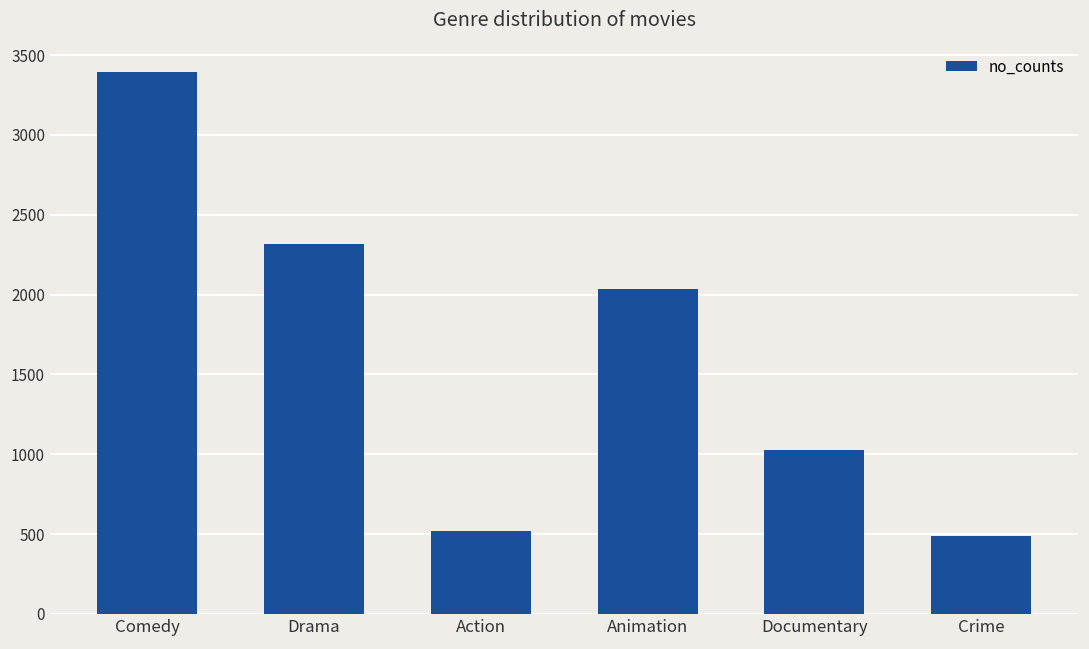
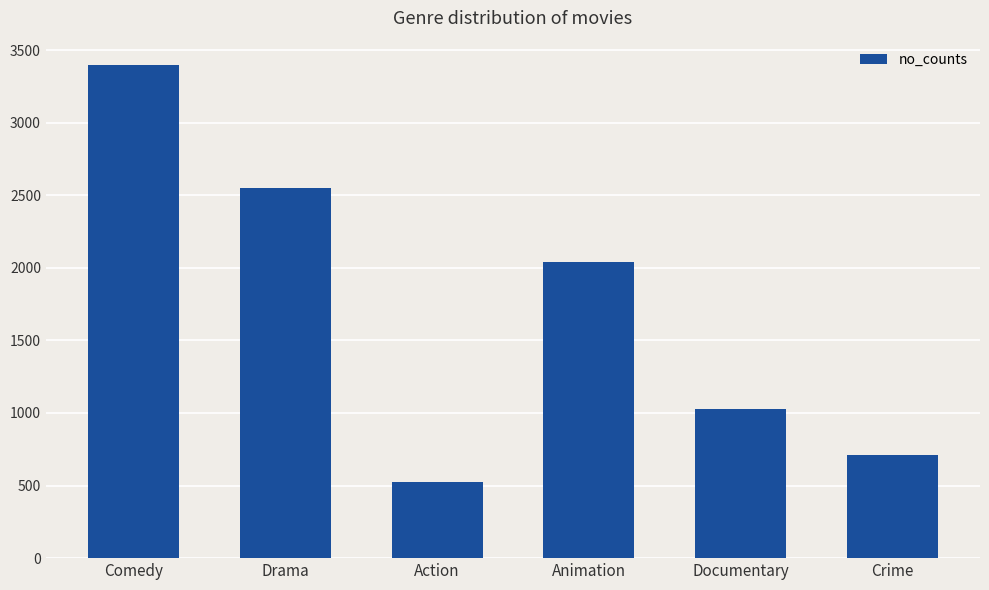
Drama: 2320 -> 2550
Crime: 490 -> 710
